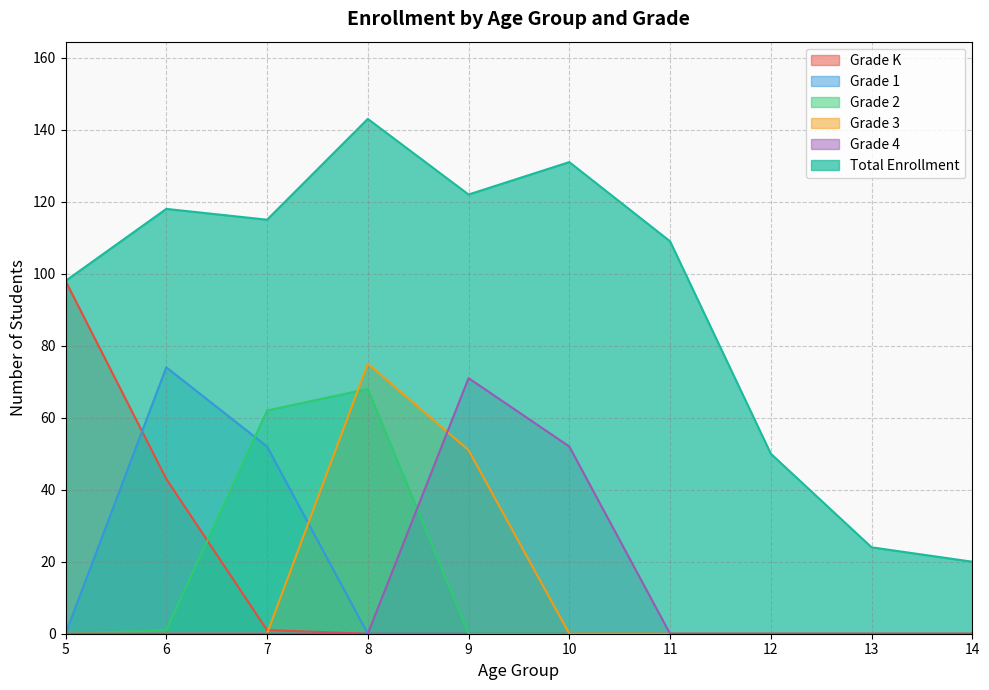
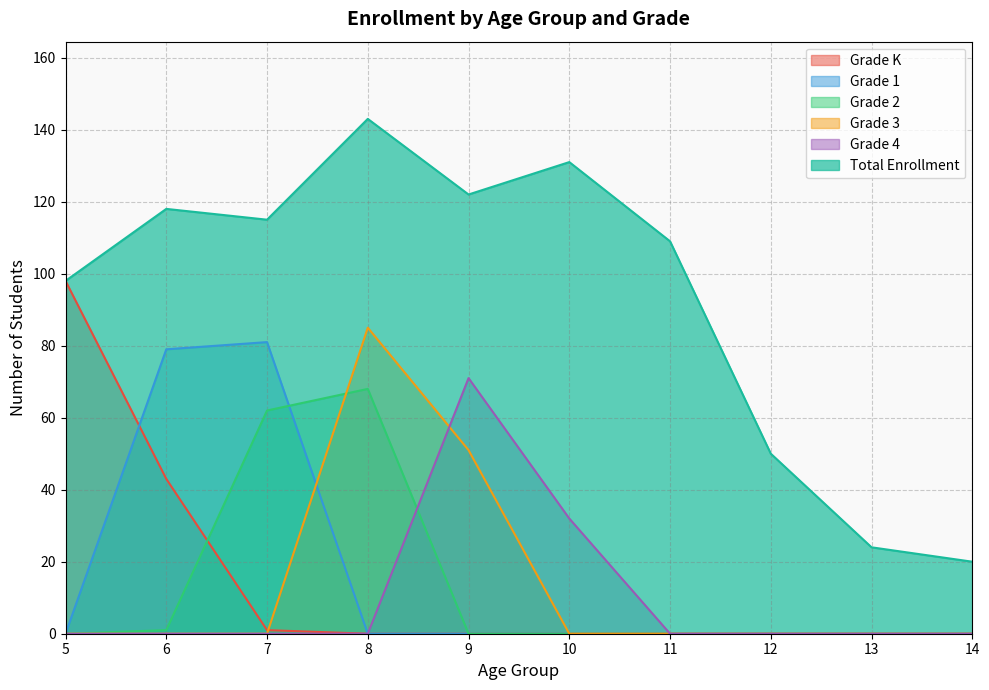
Grade 1, 6: 74 -> 79
Grade 1, 7: 52 -> 81
Grade 3, 8: 75 -> 85
Grade 4, 10: 52 -> 32
